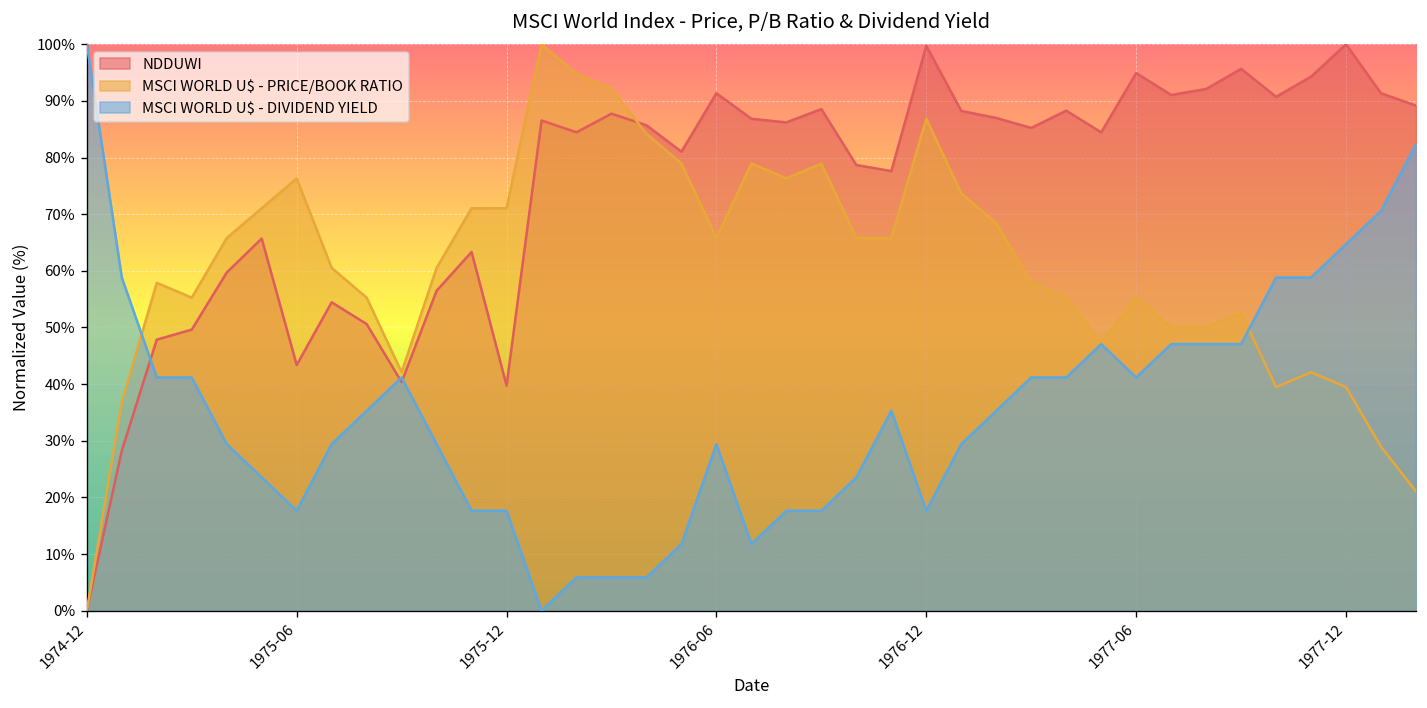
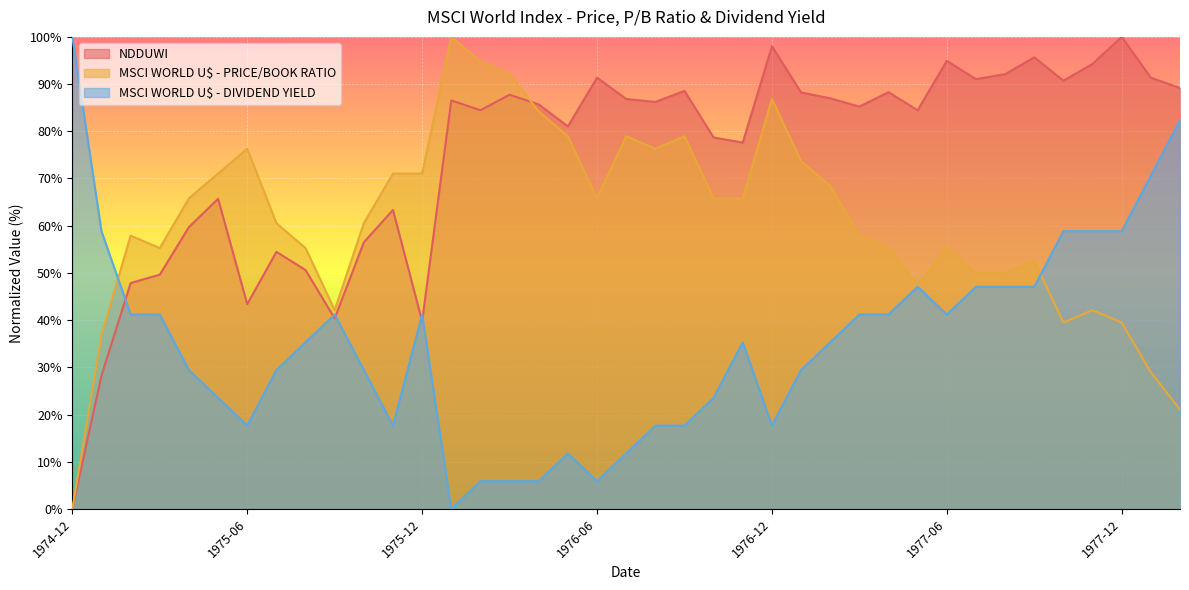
MSCI WORLD U$ - DIVIDEND YIELD, 1975-12: 18% -> 41%
MSCI WORLD U$ - DIVIDEND YIELD, 1976-06: 29% -> 6%
NDDUWI, 1976-12: 100% -> 98%
MSCI WORLD U$ - DIVIDEND YIELD, 1977-12: 65% -> 59%
